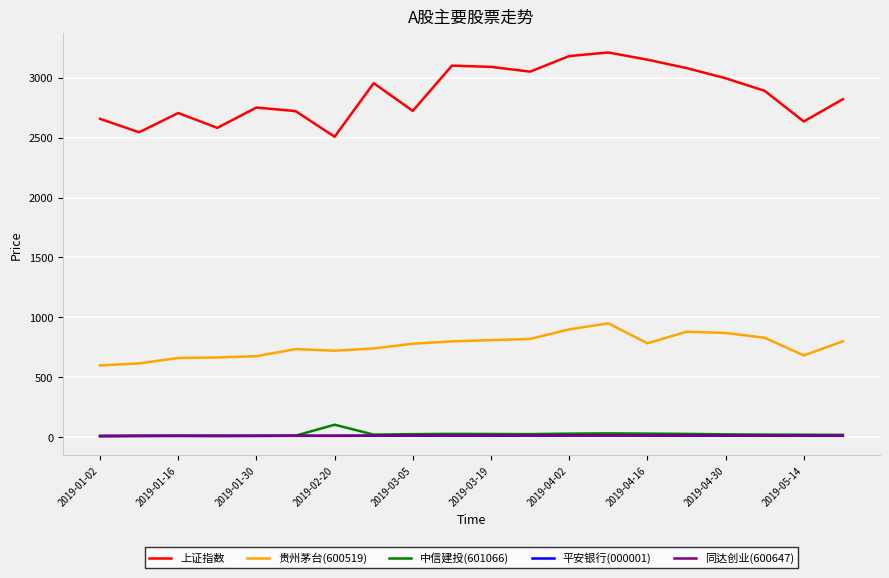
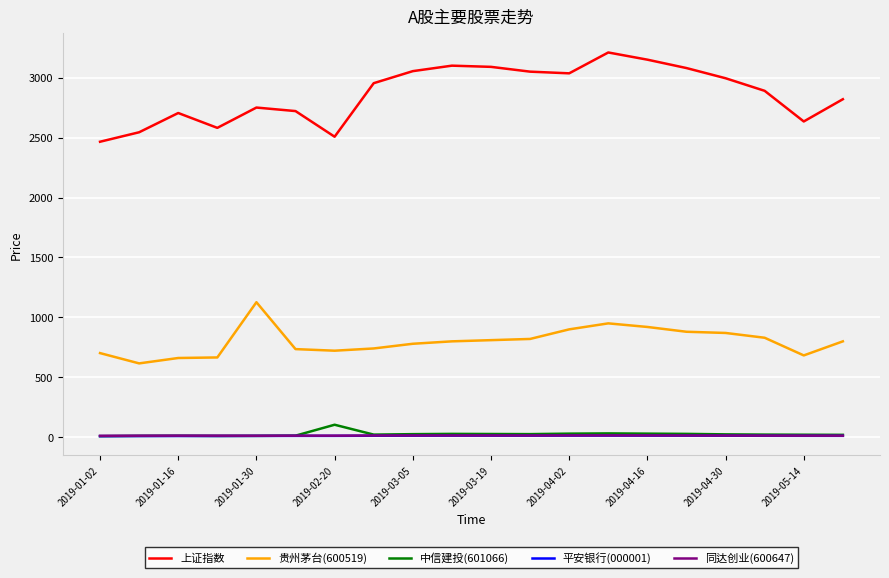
上证指数, 2019-01-02: 2660 -> 2470
贵州茅台(600519), 2019-01-02: 600 -> 700
贵州茅台(600519), 2019-01-30: 680 -> 1130
上证指数, 2019-03-05: 2720 -> 3050
上证指数, 2019-04-02: 3180 -> 3040
贵州茅台(600519), 2019-04-16: 780 -> 920
